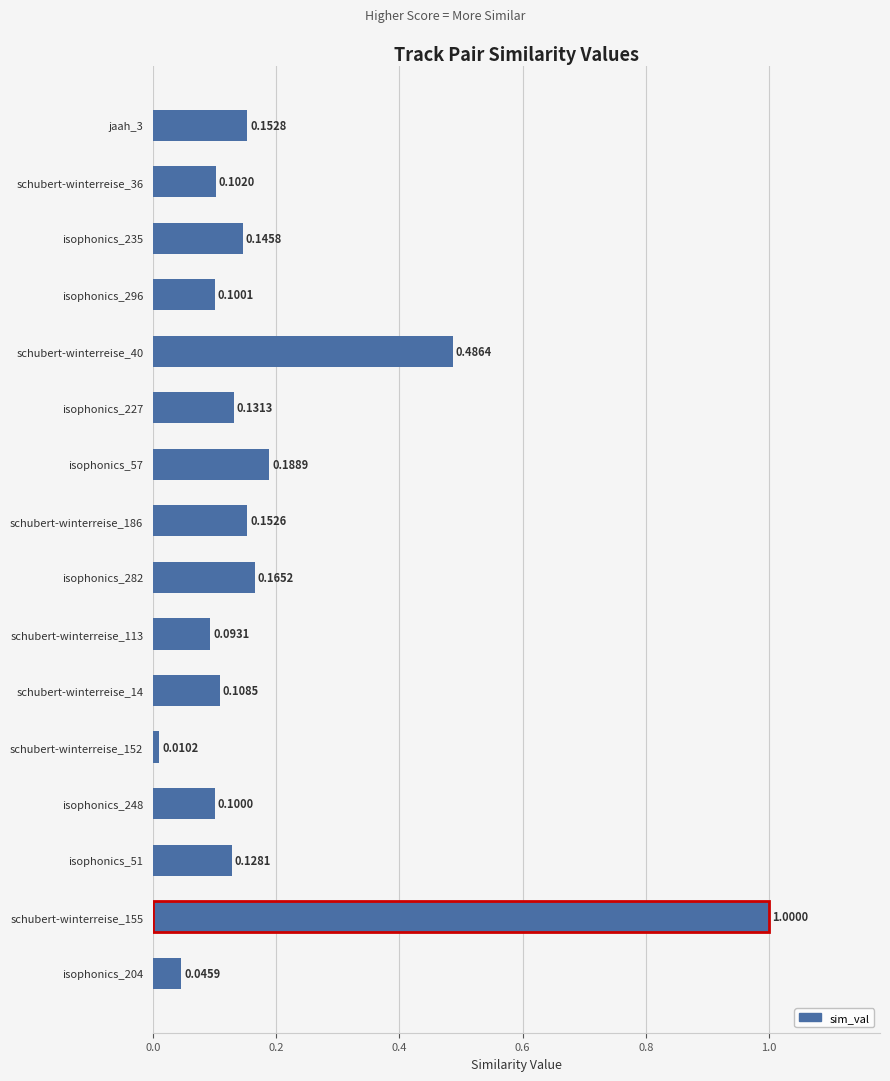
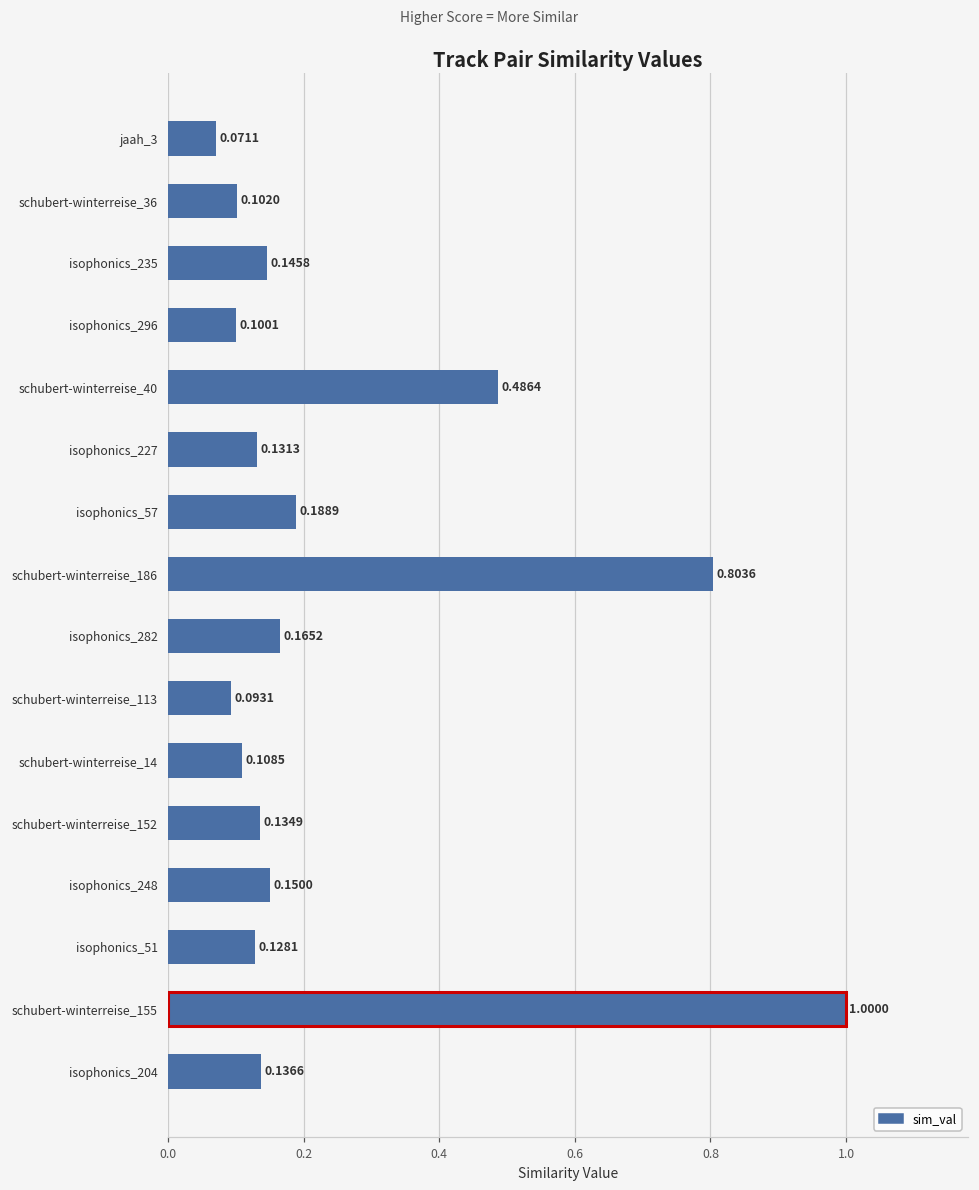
jaah_3: 0.1528 -> 0.0711
schubert-winterreise_186: 0.1526 -> 0.8036
schubert-winterreise_152: 0.0102 -> 0.1349
isophonics_248: 0.1000 -> 0.1500
isophonics_204: 0.0459 -> 0.1366
